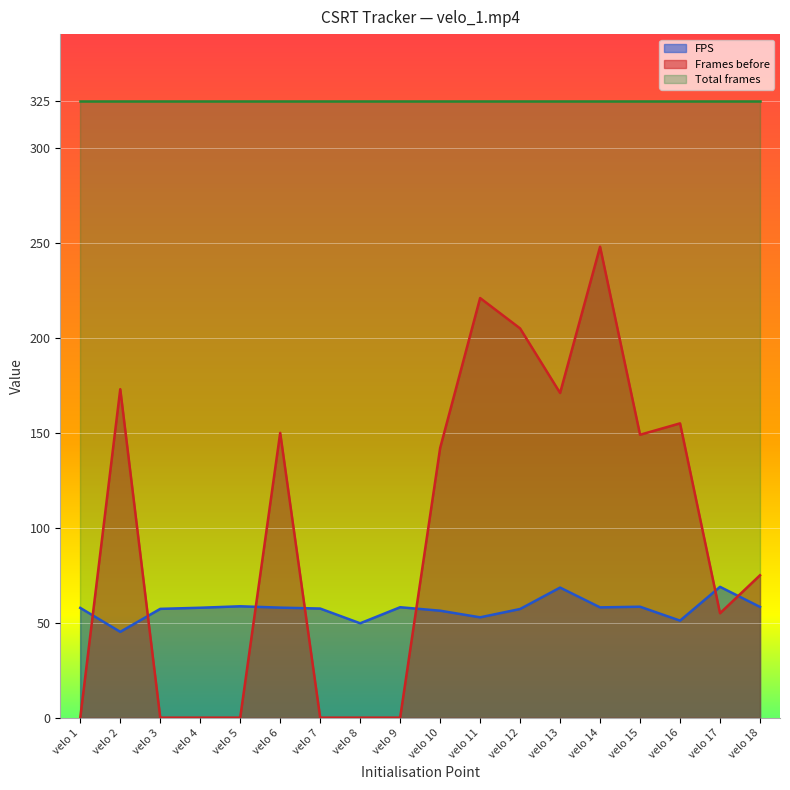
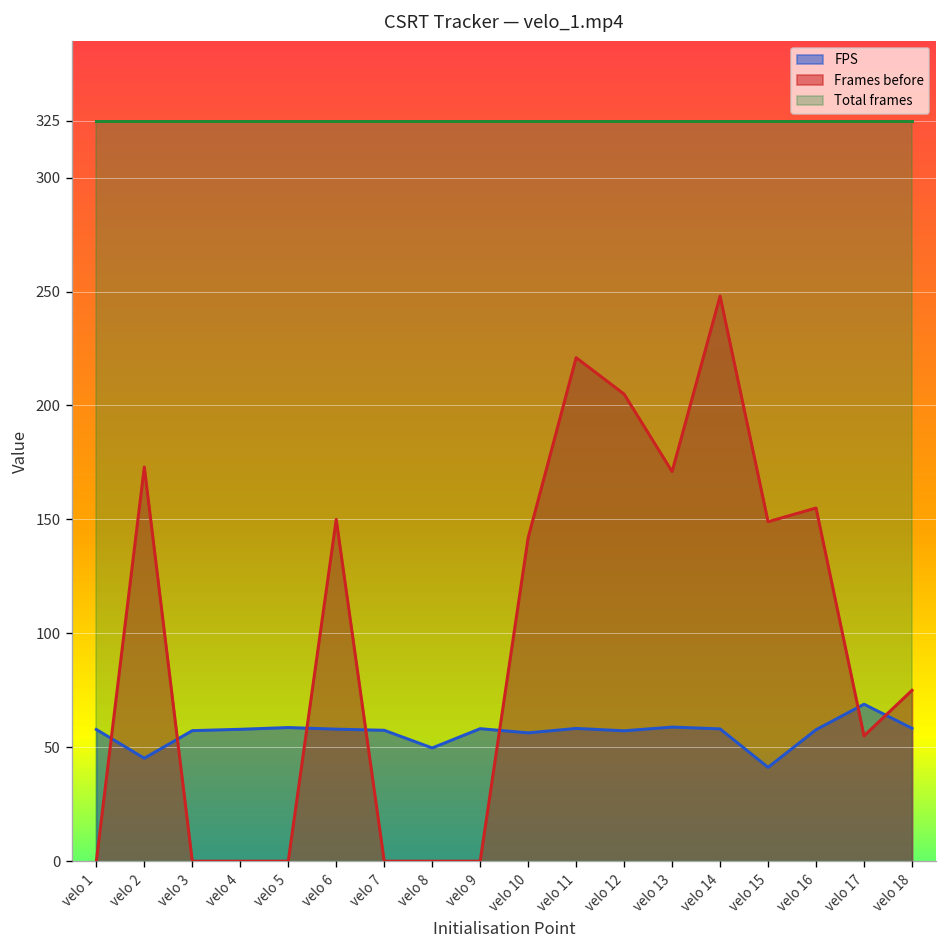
FPS, velo 11: 53 -> 58
FPS, velo 13: 69 -> 59
FPS, velo 15: 58 -> 41
FPS, velo 16: 51 -> 58
